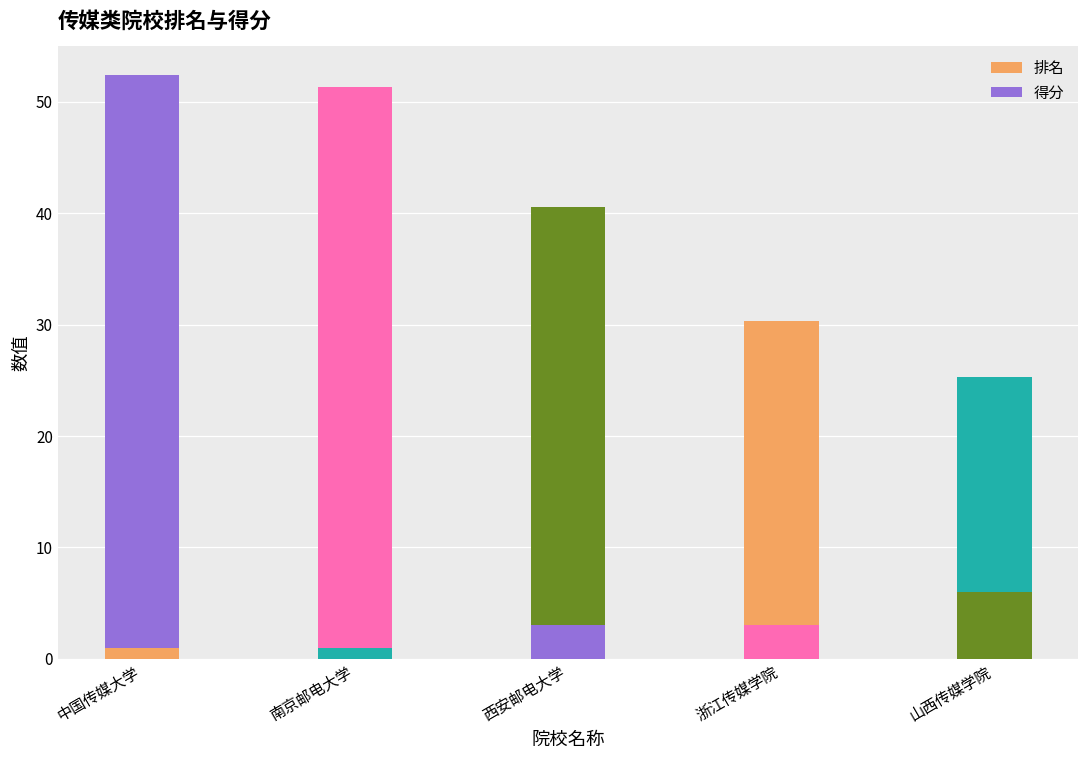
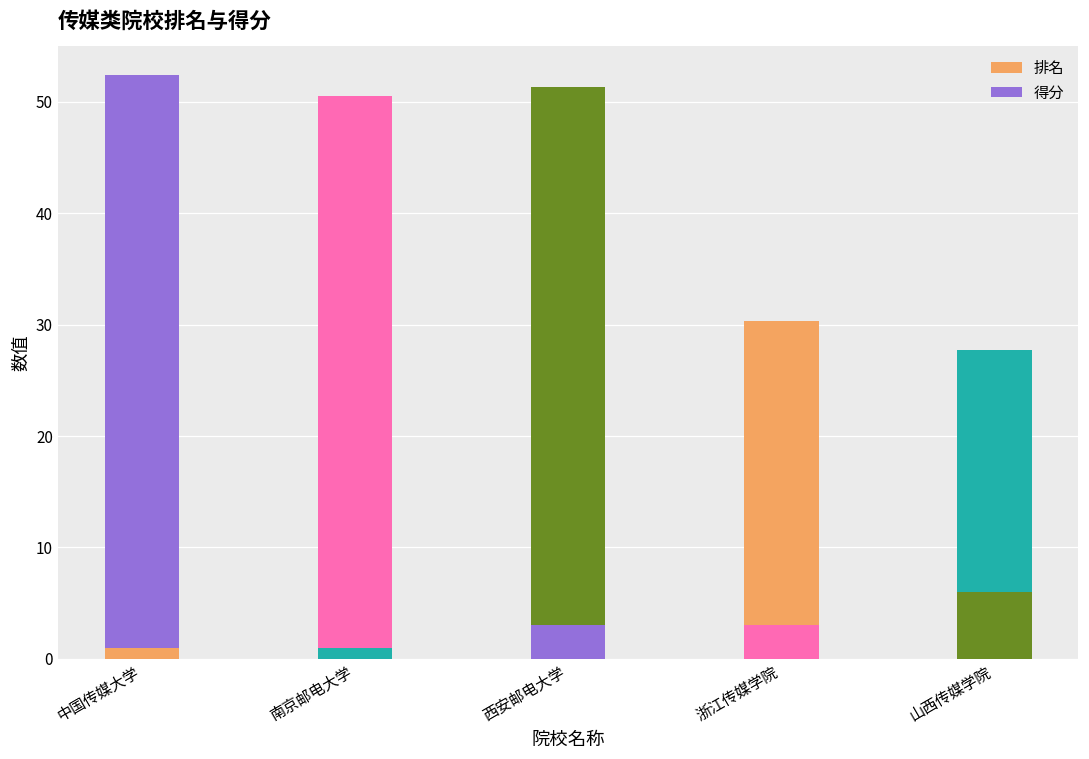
得分, 南京邮电大学: 50.3 -> 49.5
得分, 西安邮电大学: 37.6 -> 48.3
得分, 山西传媒学院: 19.3 -> 21.7
